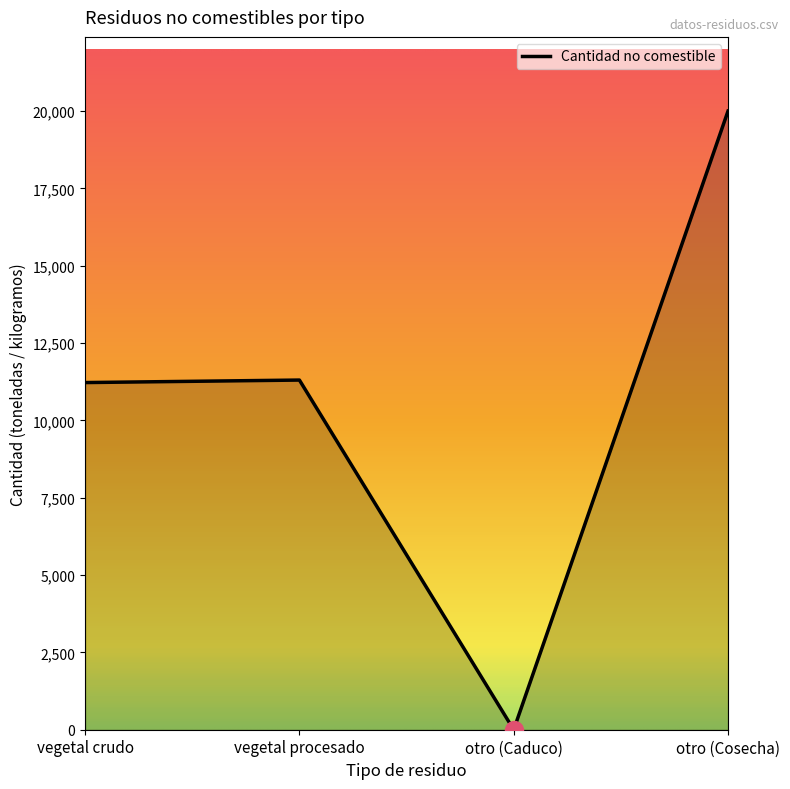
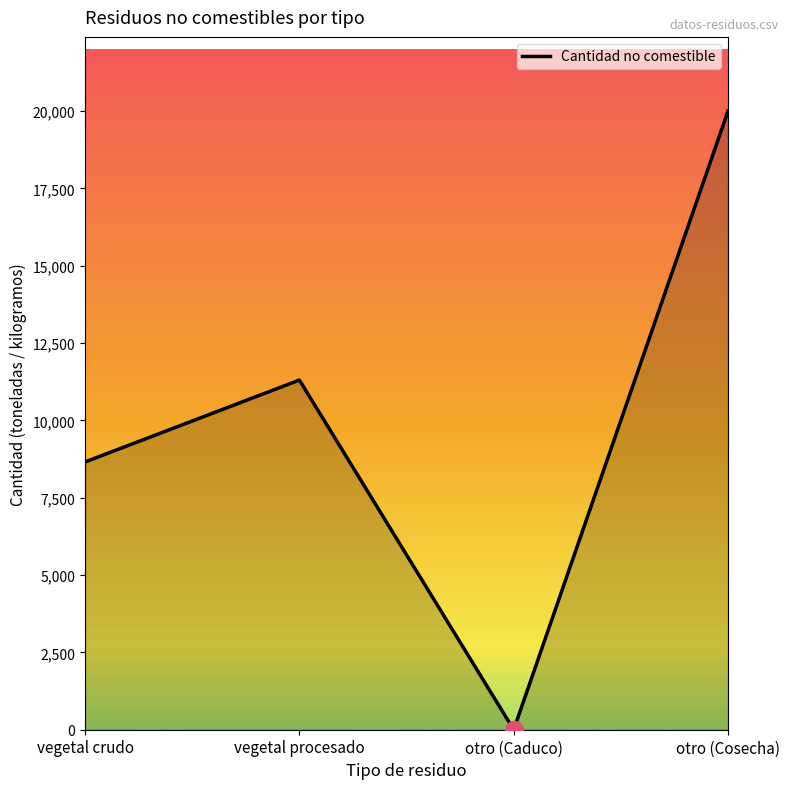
Cantidad no comestible, vegetal crudo: 11,200 -> 8,700
